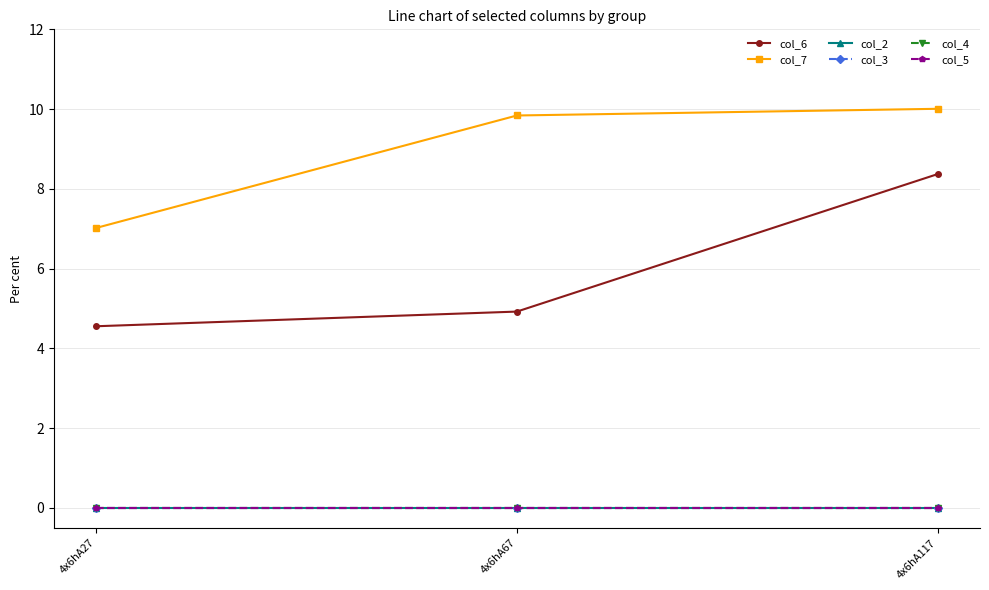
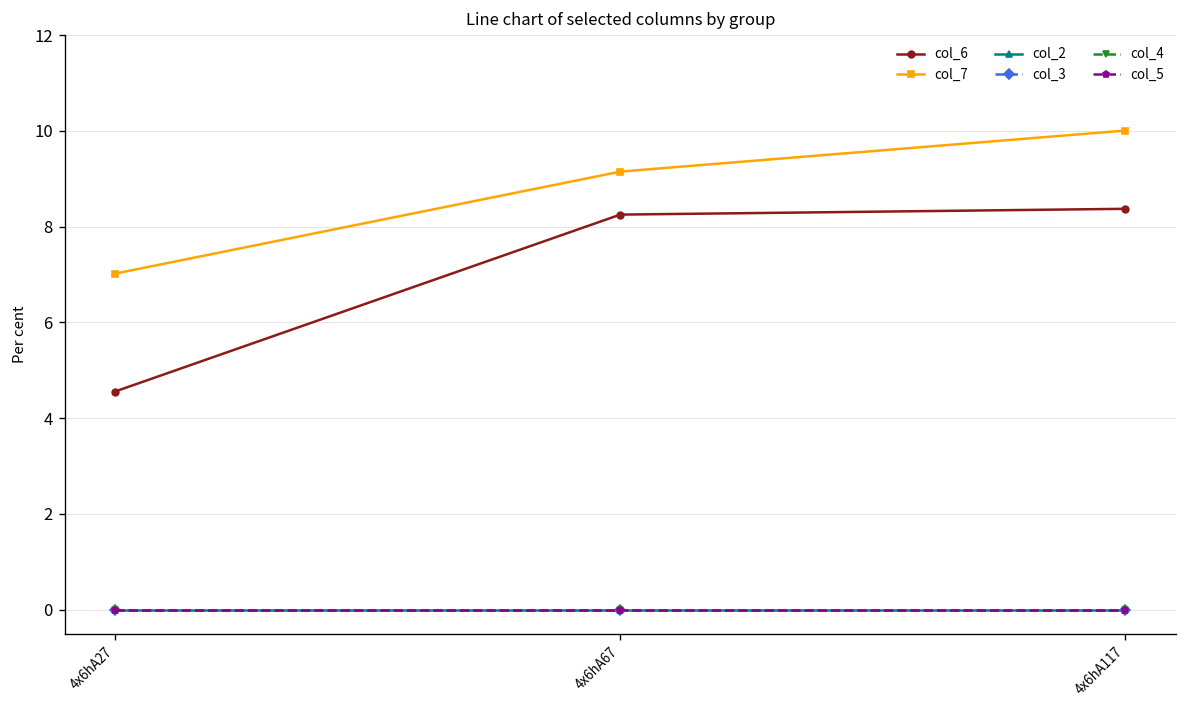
col_6, 4x6hA67: 4.9 -> 8.3
col_7, 4x6hA67: 9.8 -> 9.2
